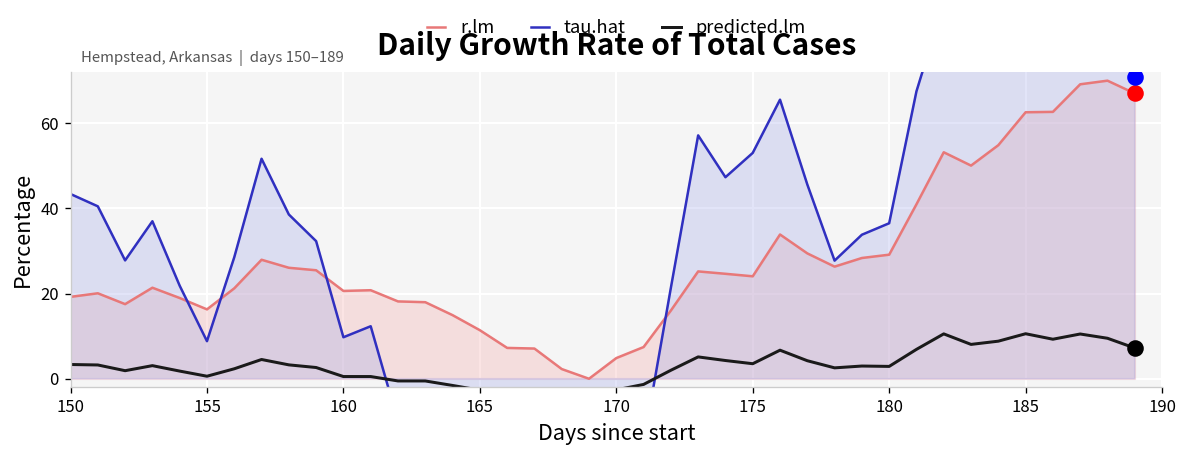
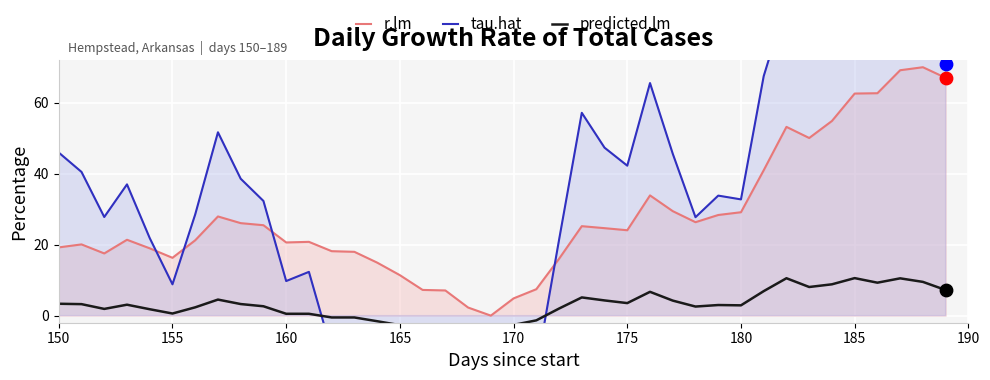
tau.hat, 150: 43 -> 46
tau.hat, 175: 53 -> 42
tau.hat, 180: 37 -> 33
